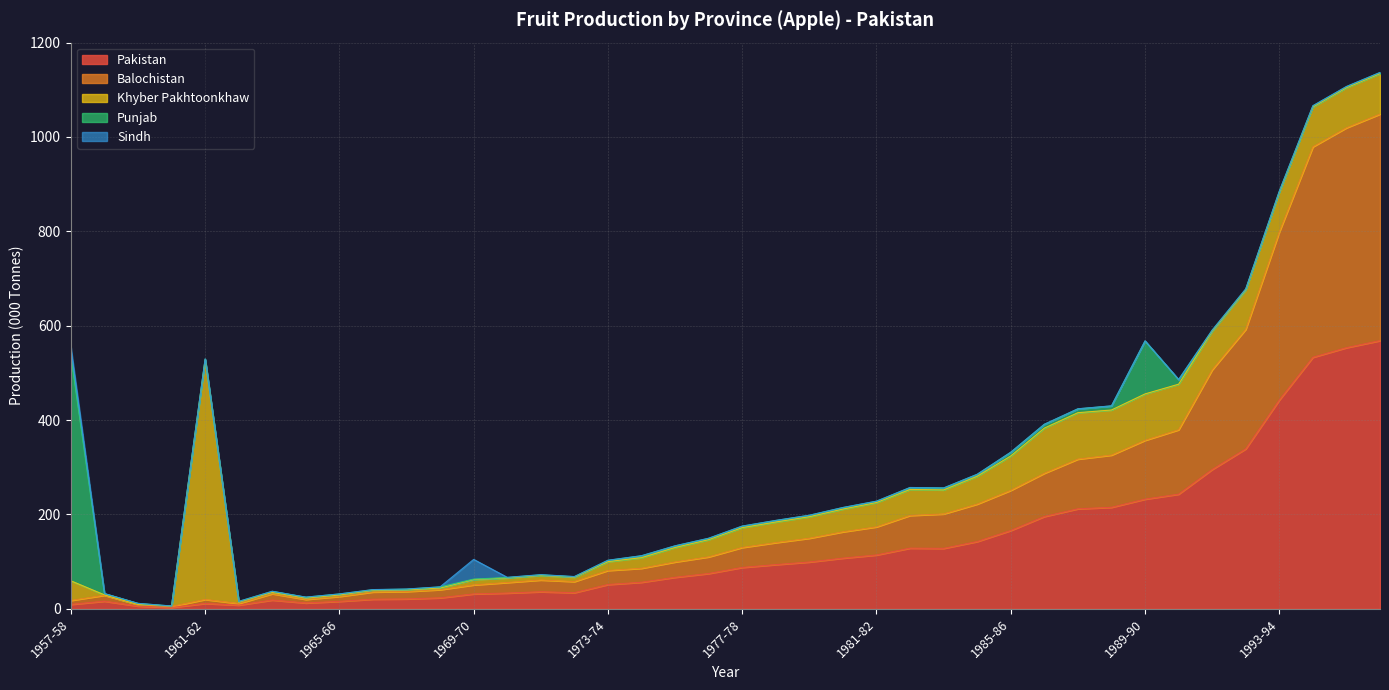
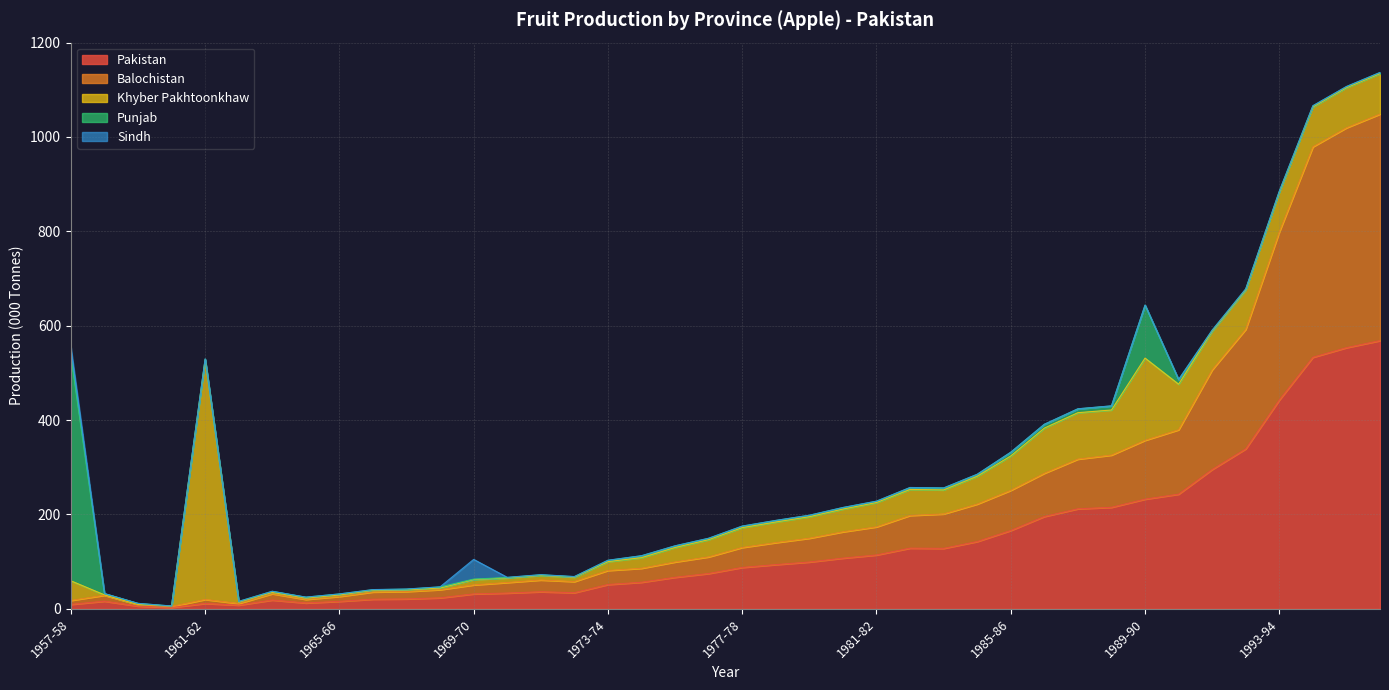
Khyber Pakhtoonkhaw, 1989-90: 100 -> 170
